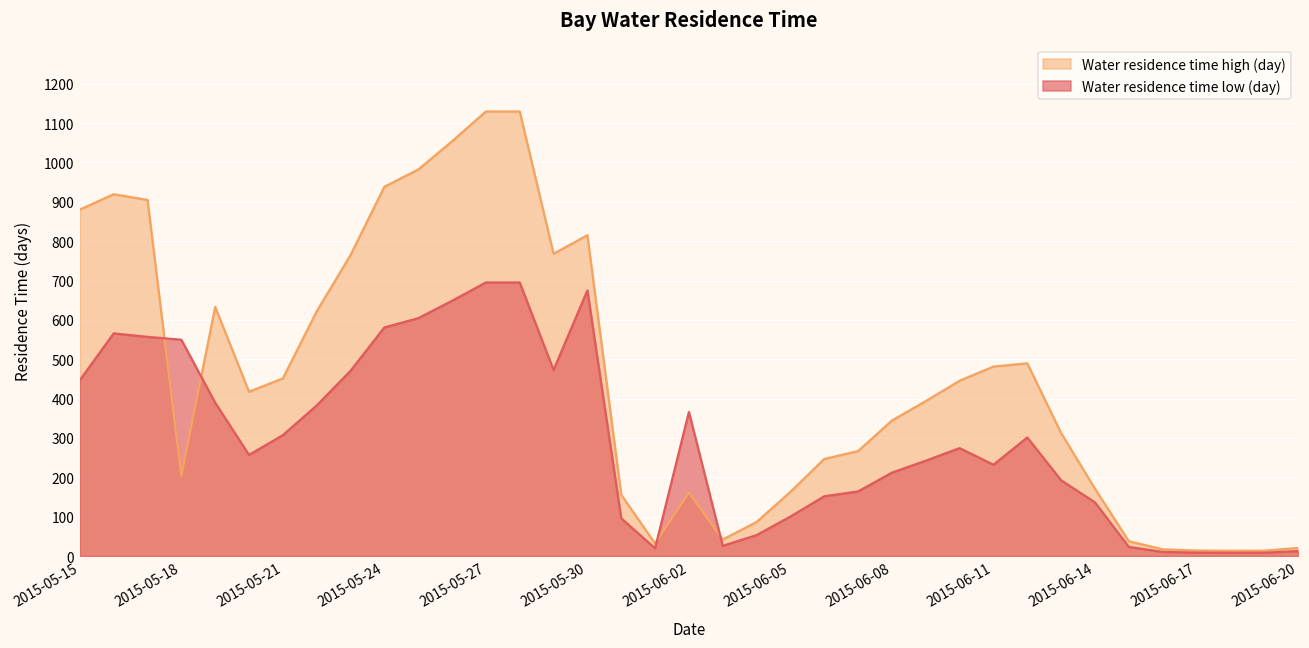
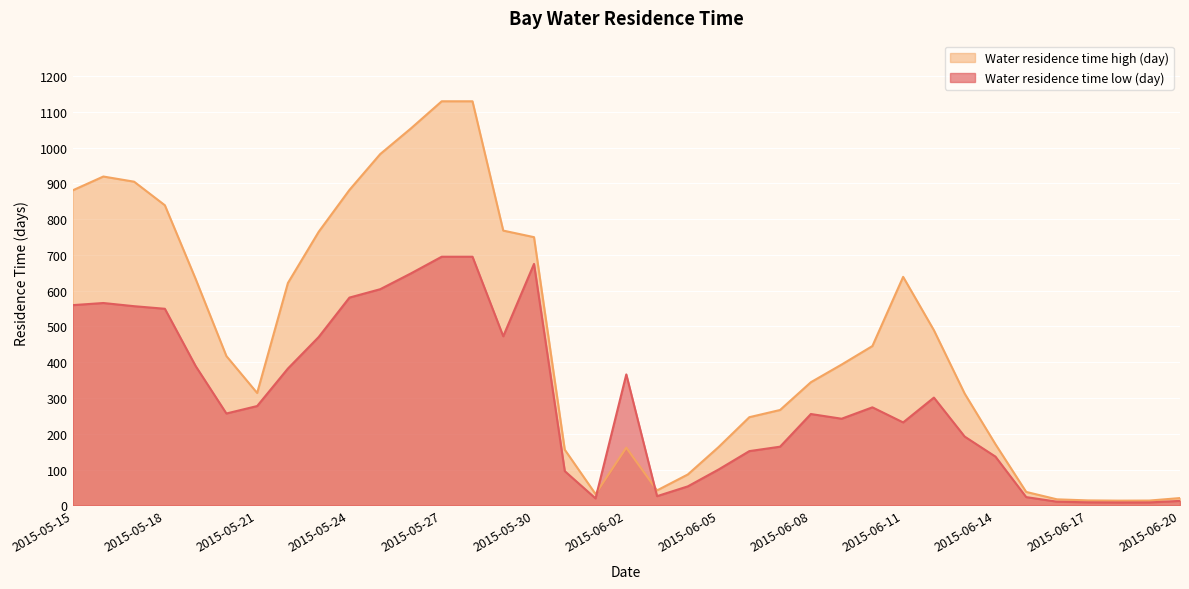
Water residence time low (day), 2015-05-15: 450 -> 560
Water residence time high (day), 2015-05-18: 200 -> 840
Water residence time high (day), 2015-05-21: 450 -> 310
Water residence time low (day), 2015-05-21: 310 -> 280
Water residence time high (day), 2015-05-24: 940 -> 880
Water residence time high (day), 2015-05-30: 820 -> 750
Water residence time low (day), 2015-06-08: 210 -> 260
Water residence time high (day), 2015-06-11: 480 -> 640
